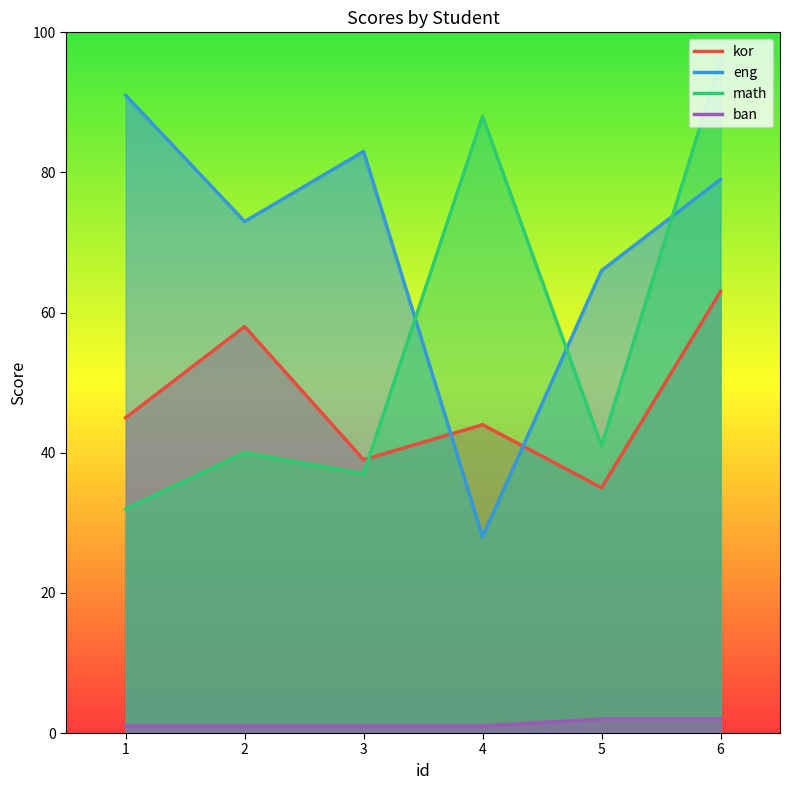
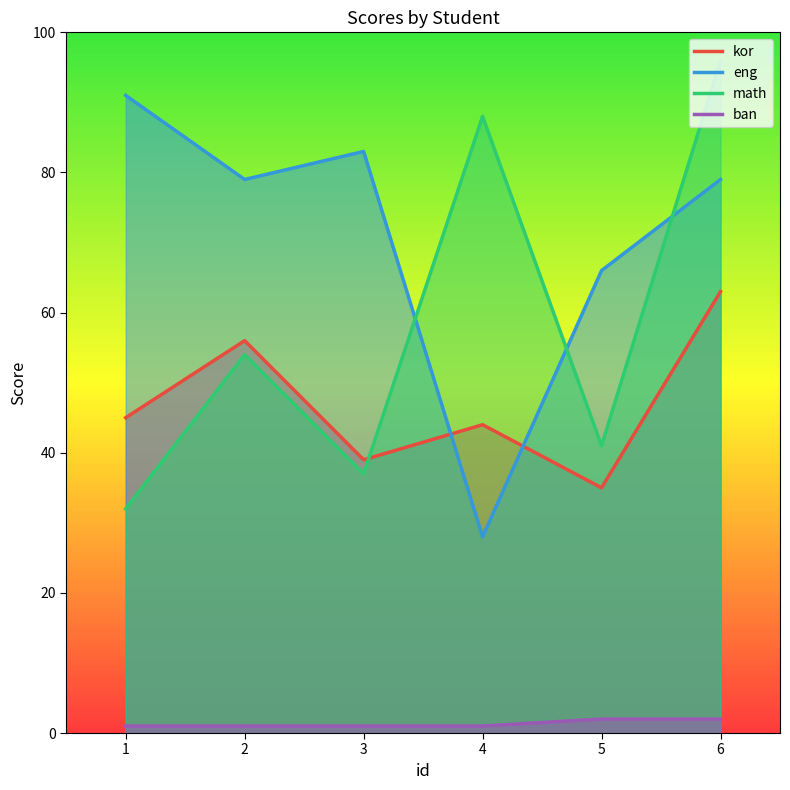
kor, 2: 58 -> 56
eng, 2: 73 -> 79
math, 2: 40 -> 54
